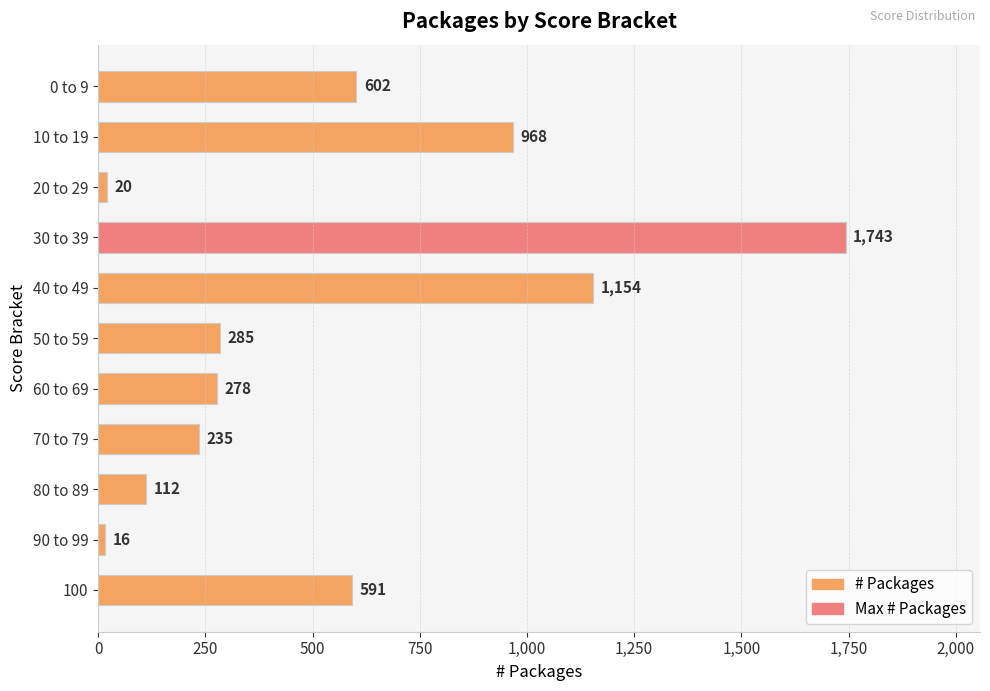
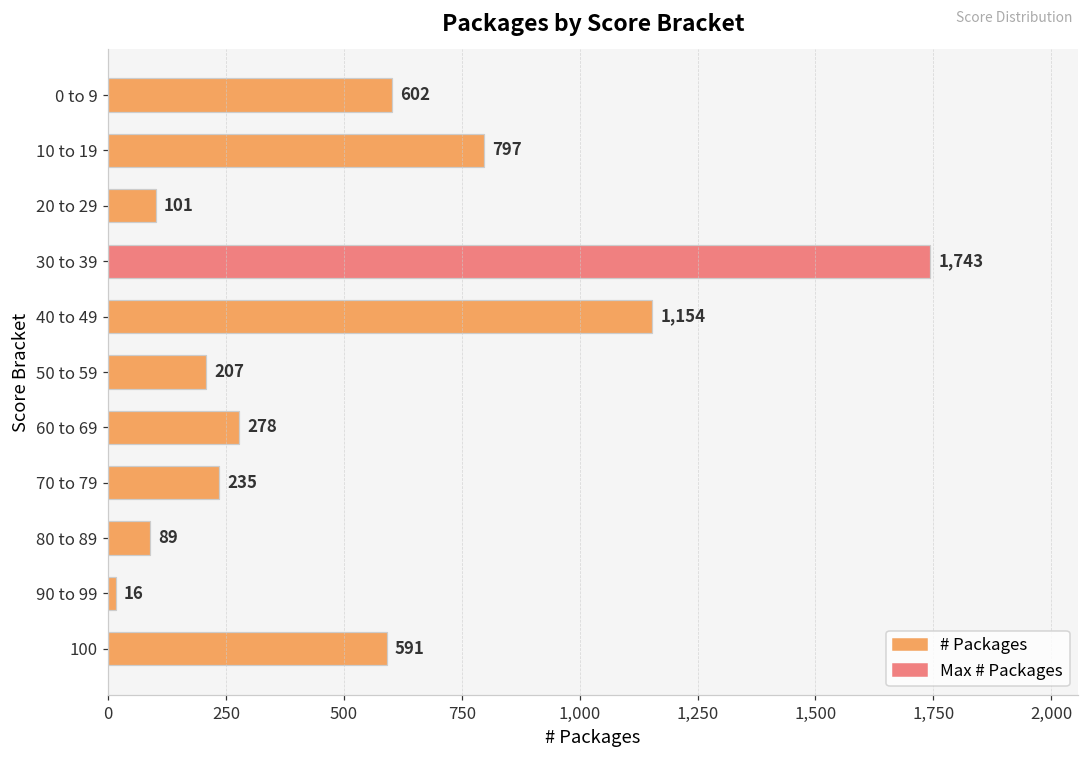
10 to 19: 968 -> 797
20 to 29: 20 -> 101
50 to 59: 285 -> 207
80 to 89: 112 -> 89
